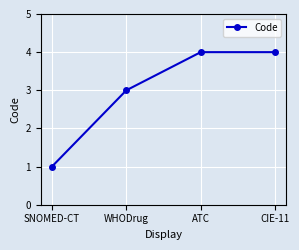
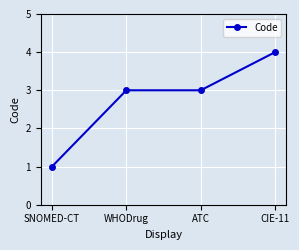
ATC: 4 -> 3
